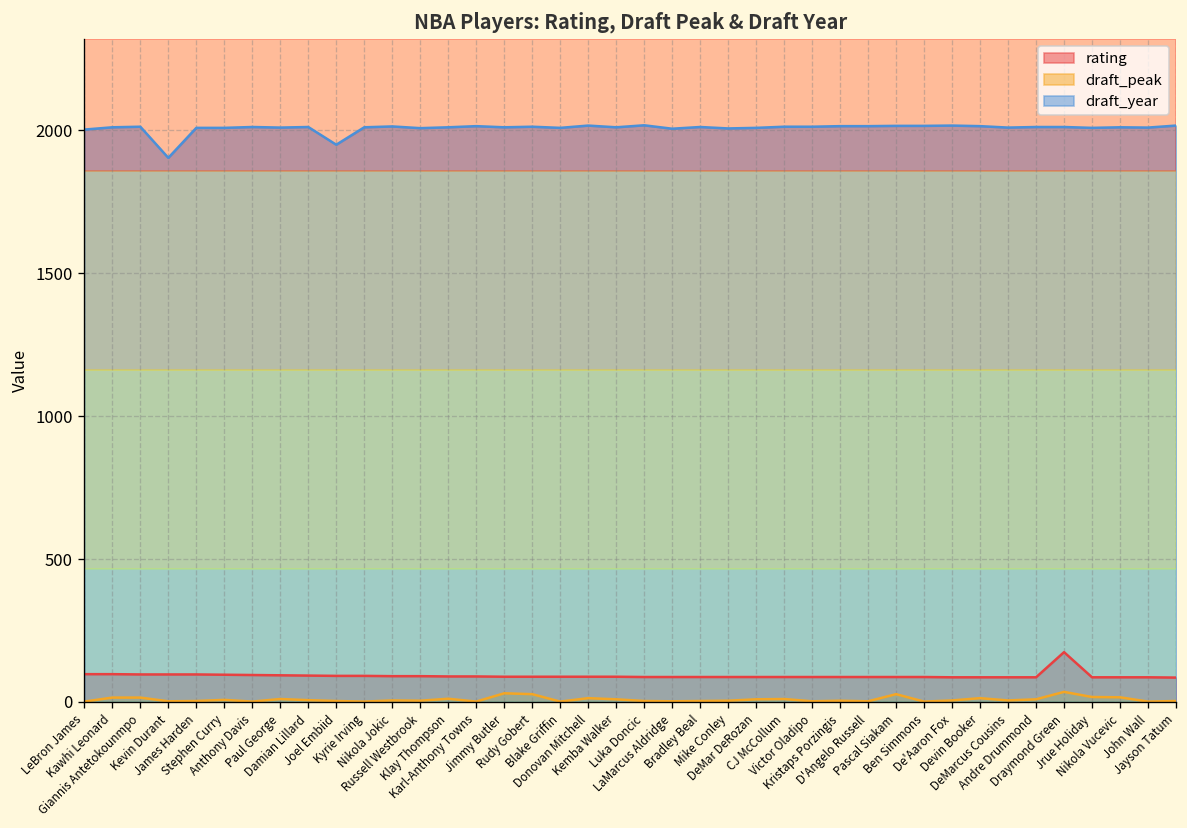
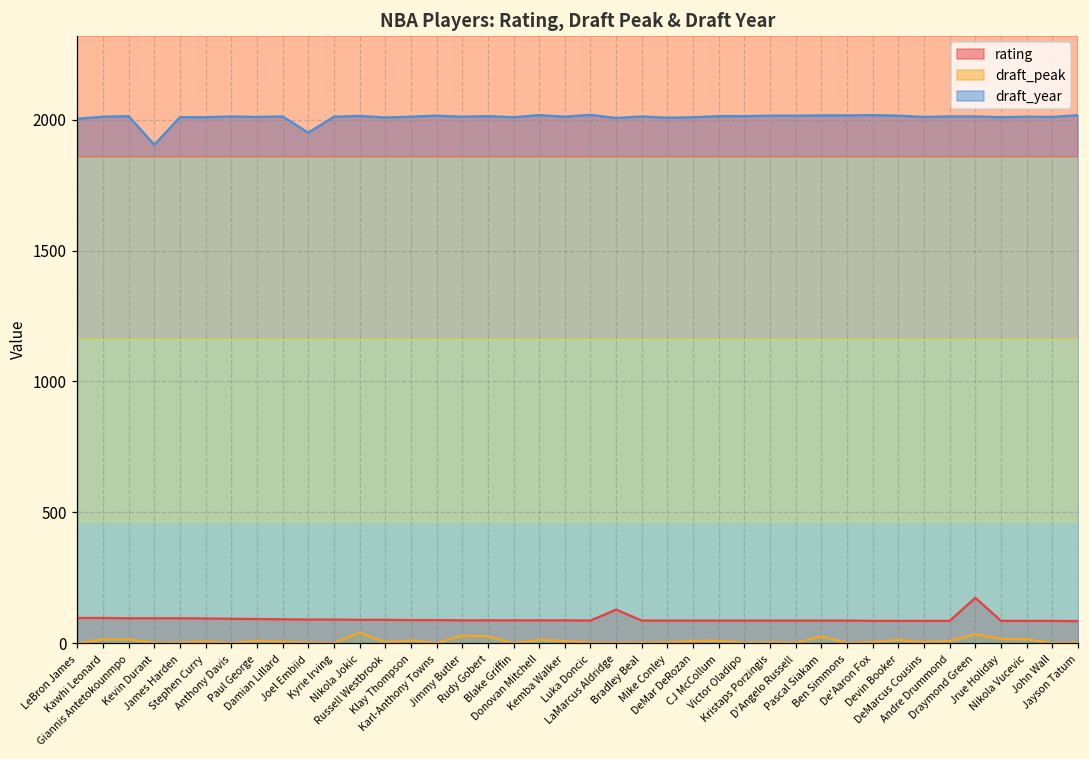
draft_peak, Nikola Jokic: 10 -> 40
rating, LaMarcus Aldridge: 90 -> 130
